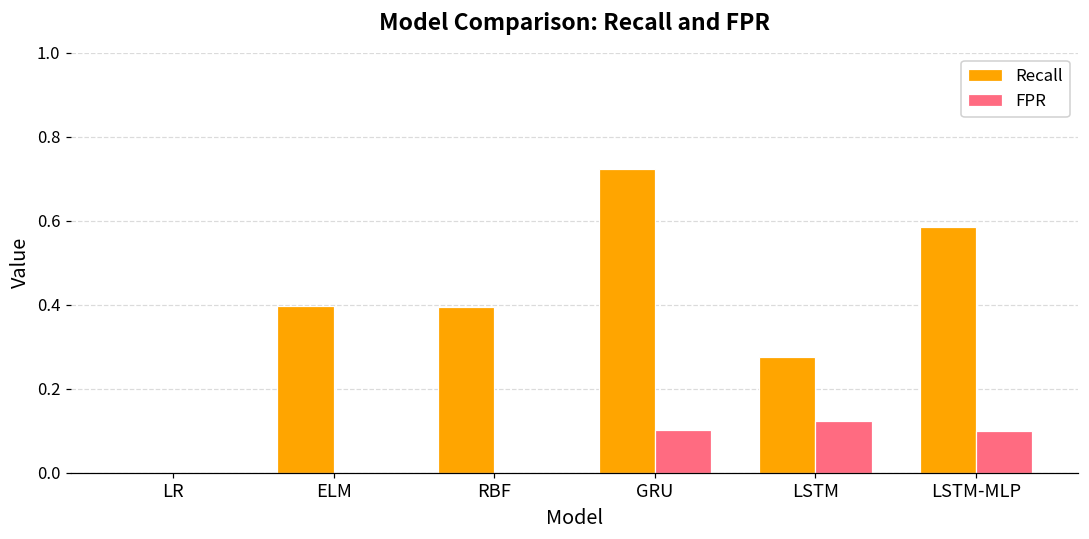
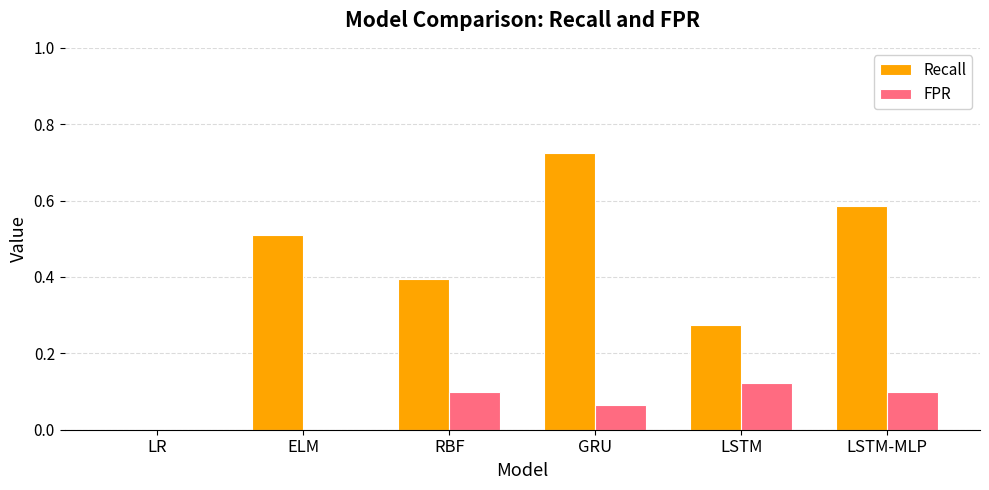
Recall, ELM: 0.40 -> 0.51
FPR, RBF: 0.0 -> 0.1
FPR, GRU: 0.10 -> 0.06
